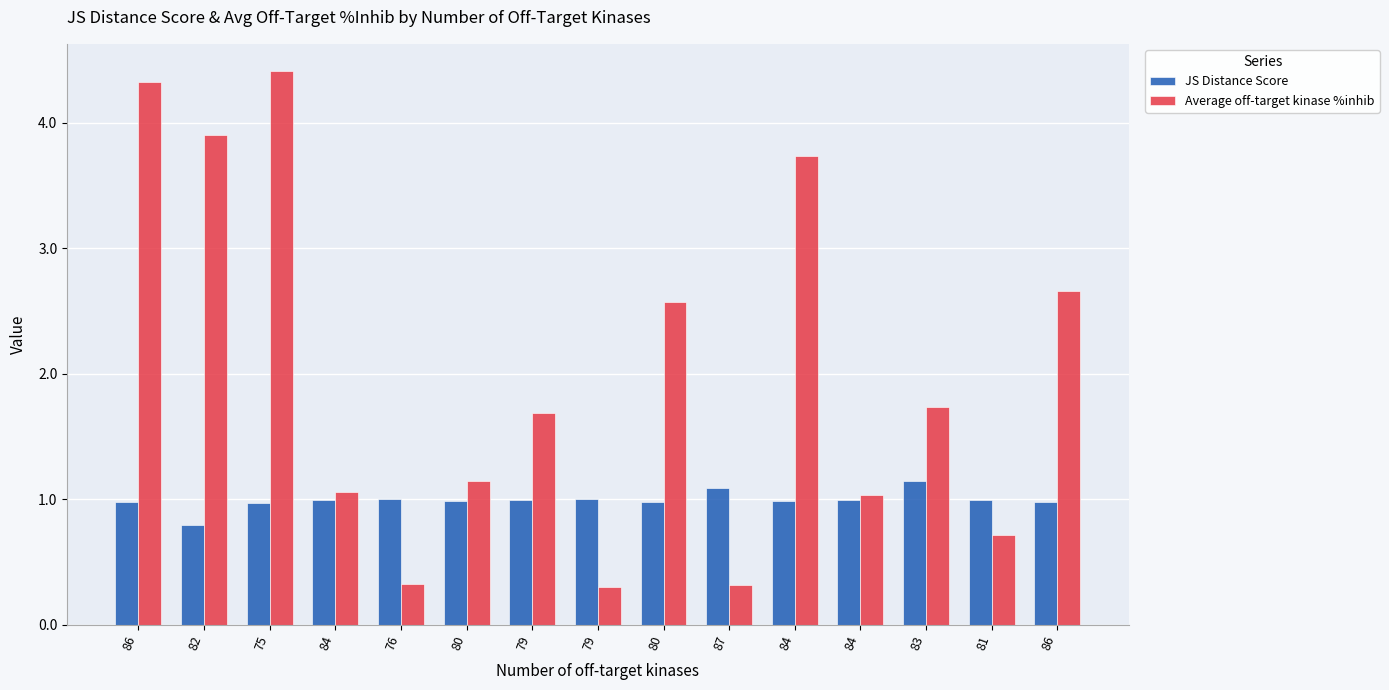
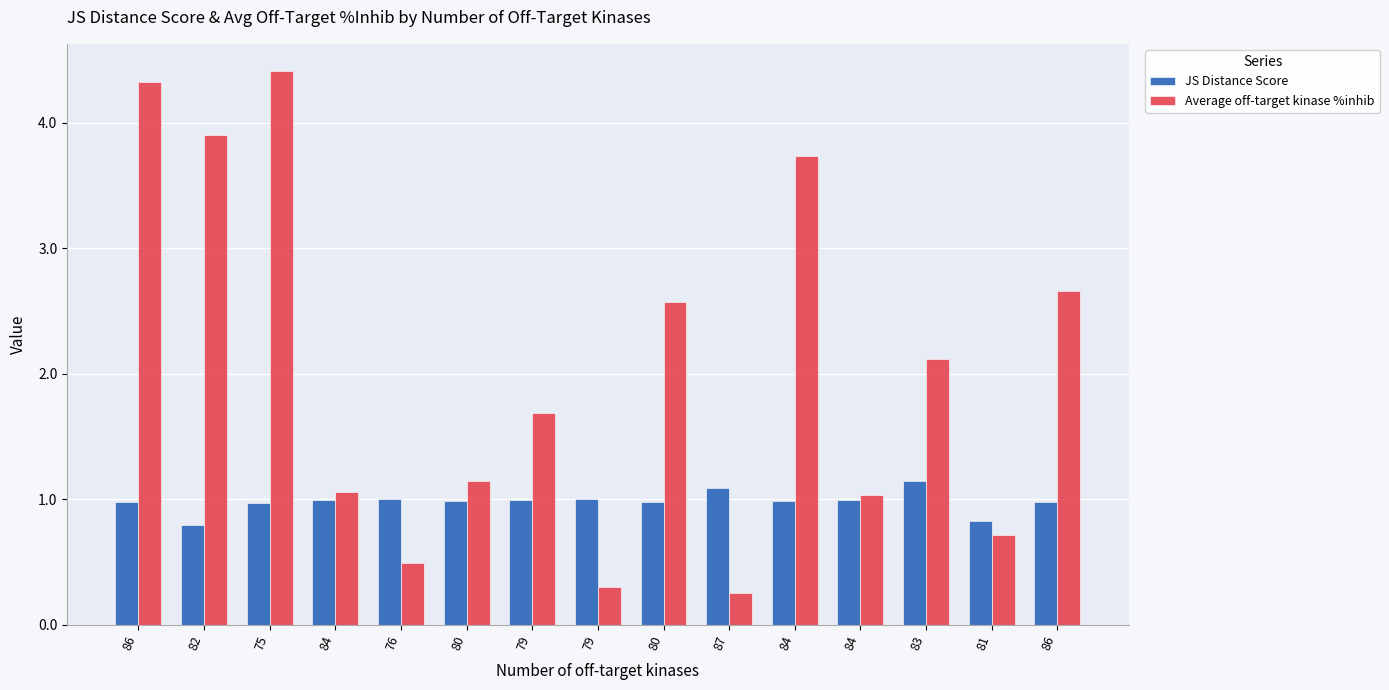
Average off-target kinase %inhib, 76: 0.32 -> 0.49
Average off-target kinase %inhib, 87: 0.31 -> 0.25
Average off-target kinase %inhib, 83: 1.73 -> 2.11
JS Distance Score, 81: 0.99 -> 0.83
